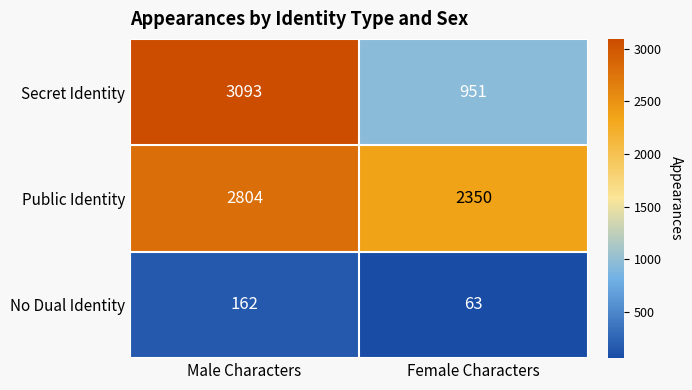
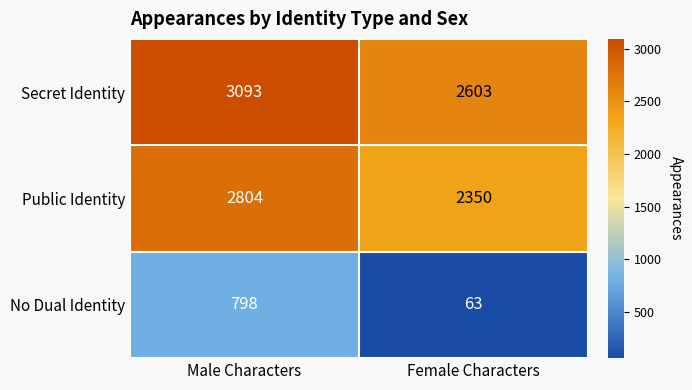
Secret Identity, Female Characters: 951 -> 2603
No Dual Identity, Male Characters: 162 -> 798
